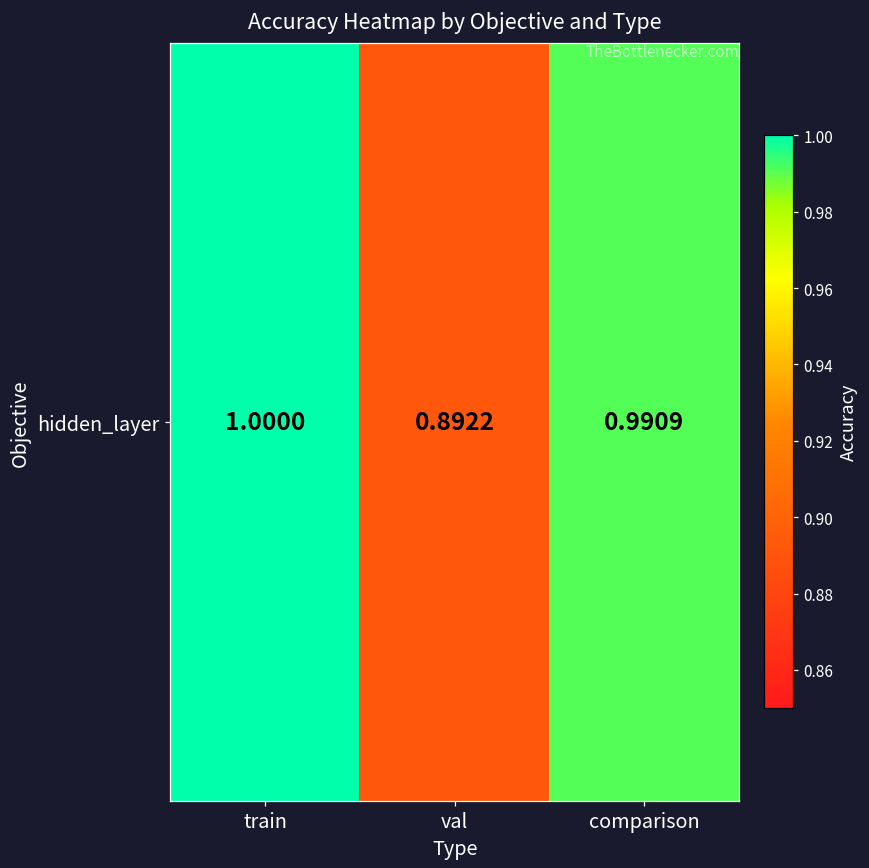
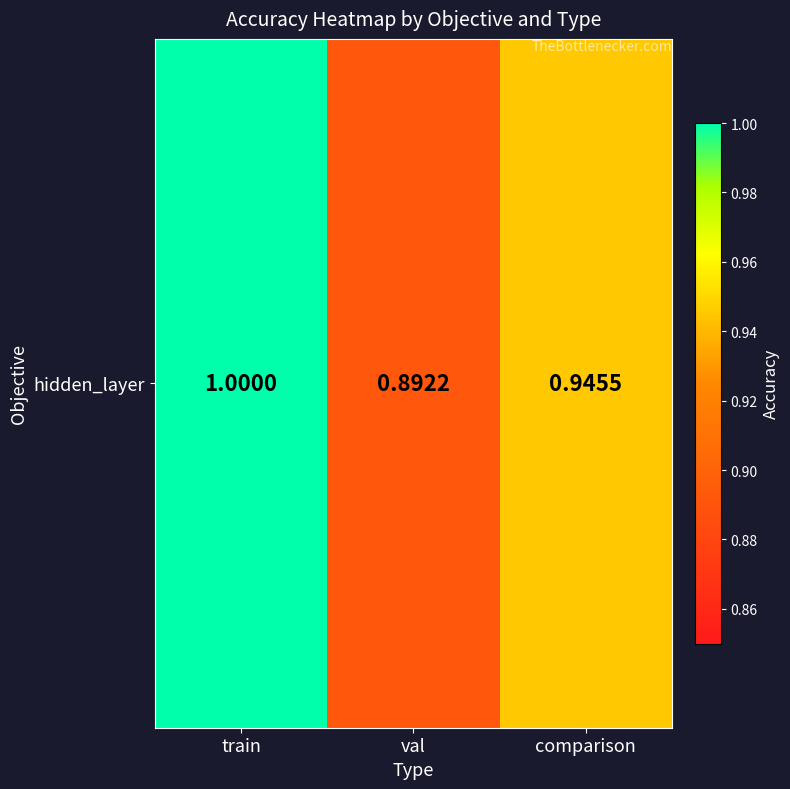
hidden_layer, comparison: 0.9909 -> 0.9455
